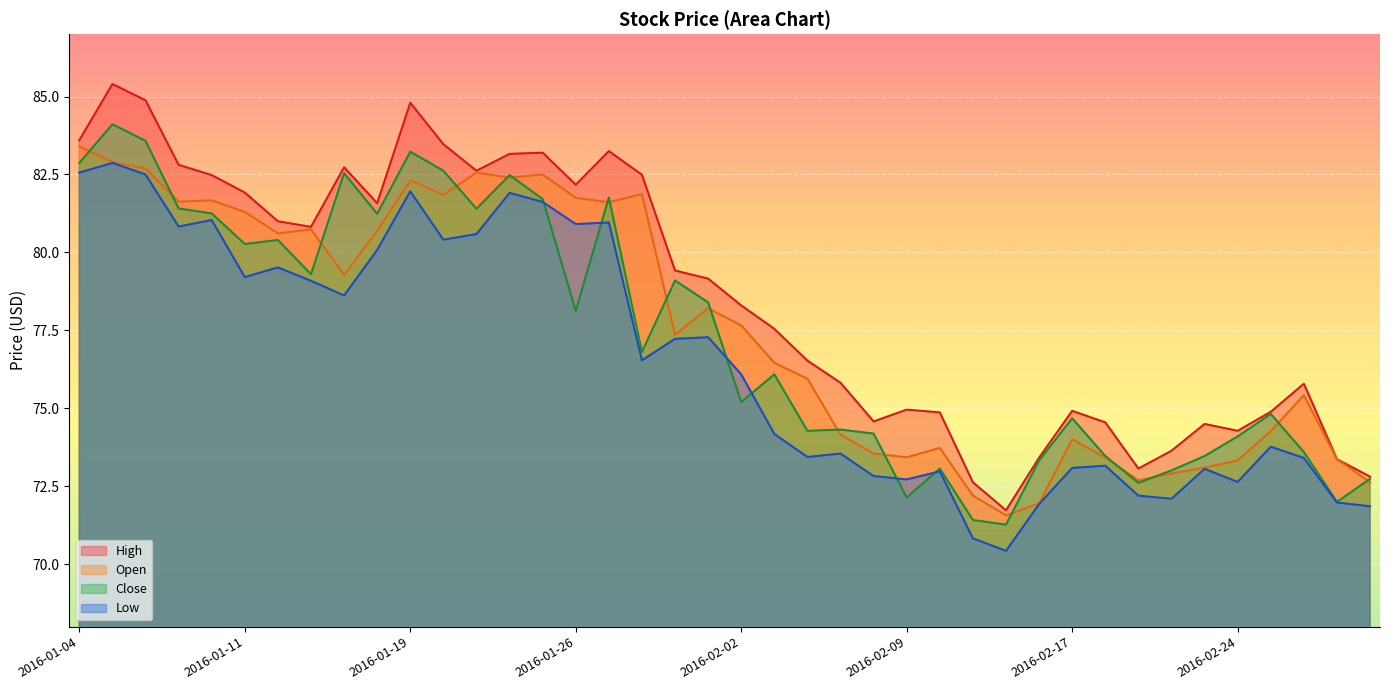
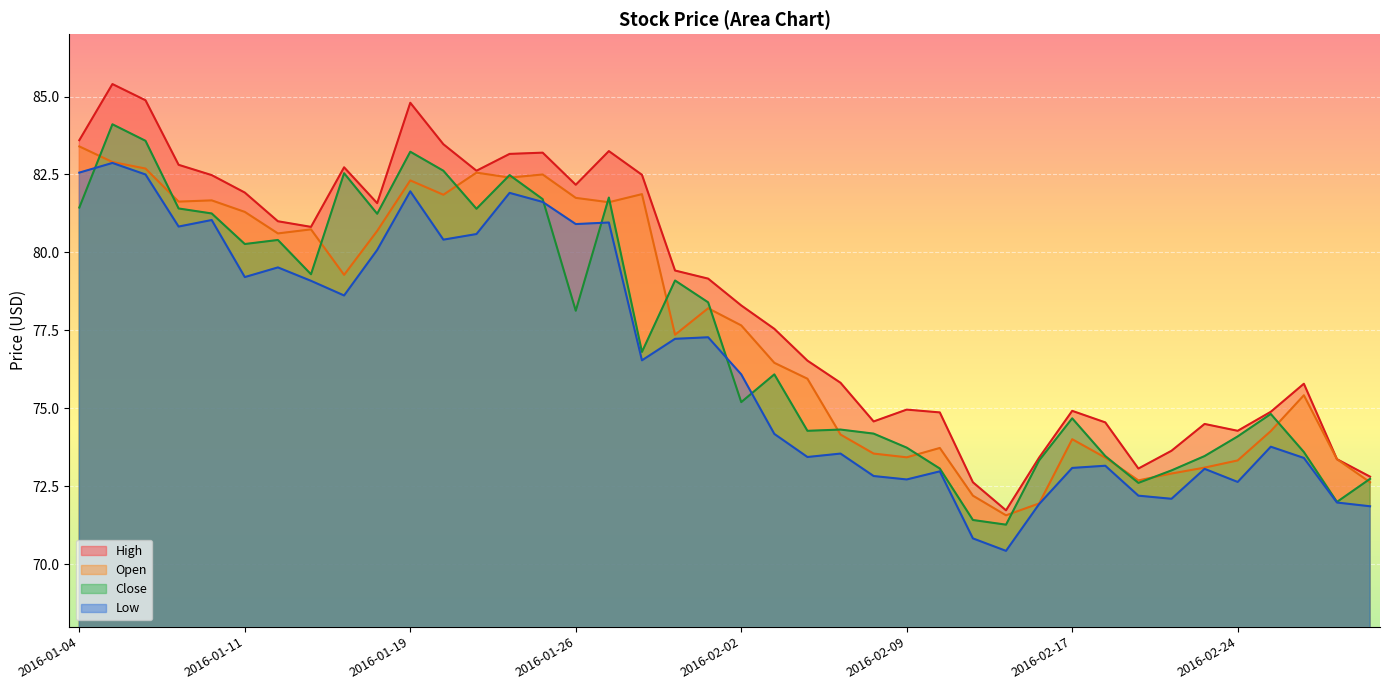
Close, 2016-01-04: 82.9 -> 81.4
Close, 2016-02-09: 72.1 -> 73.7
